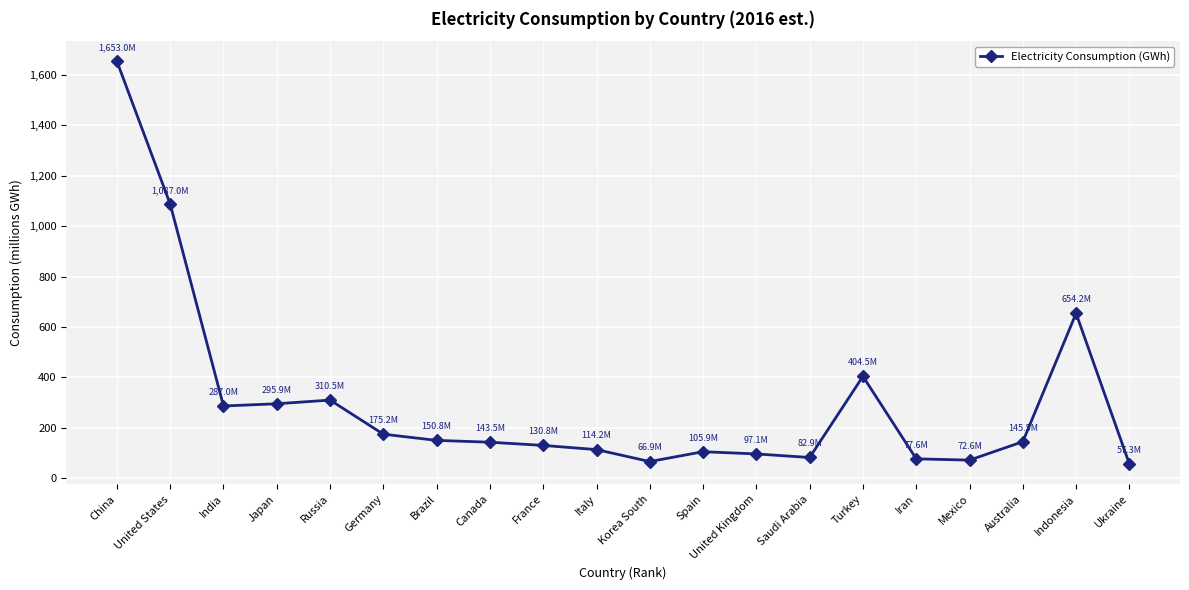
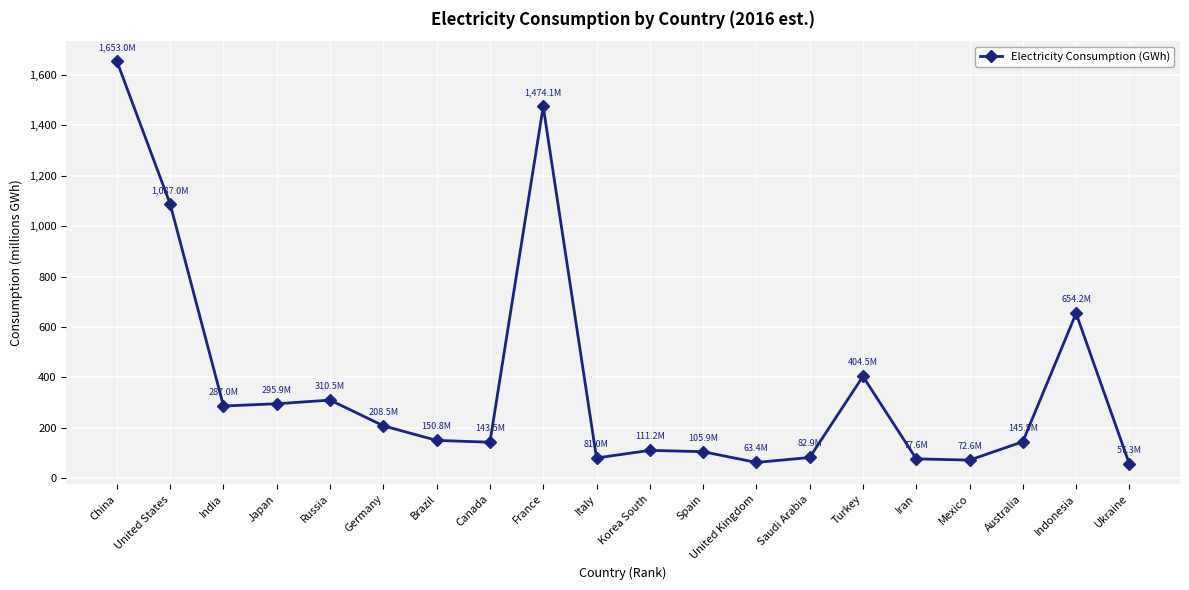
Germany: 175.2M -> 208.5M
France: 130.8M -> 1,474.1M
Italy: 114.2M -> 81.0M
Korea South: 66.9M -> 111.2M
United Kingdom: 97.1M -> 63.4M
